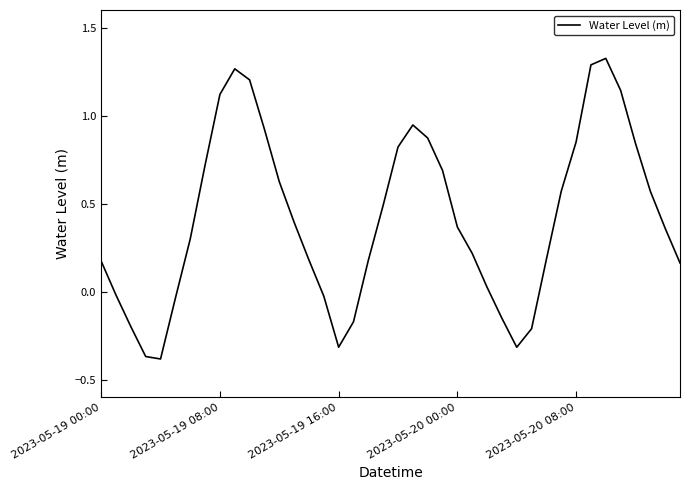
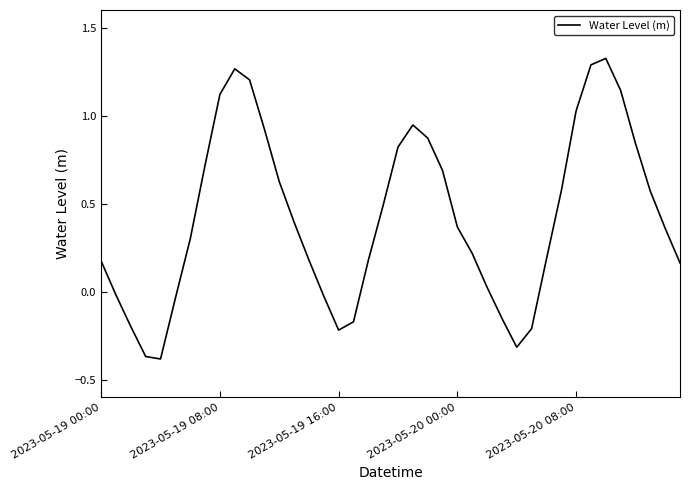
2023-05-19 16:00: -0.32 -> -0.22
2023-05-20 08:00: 0.85 -> 1.03
